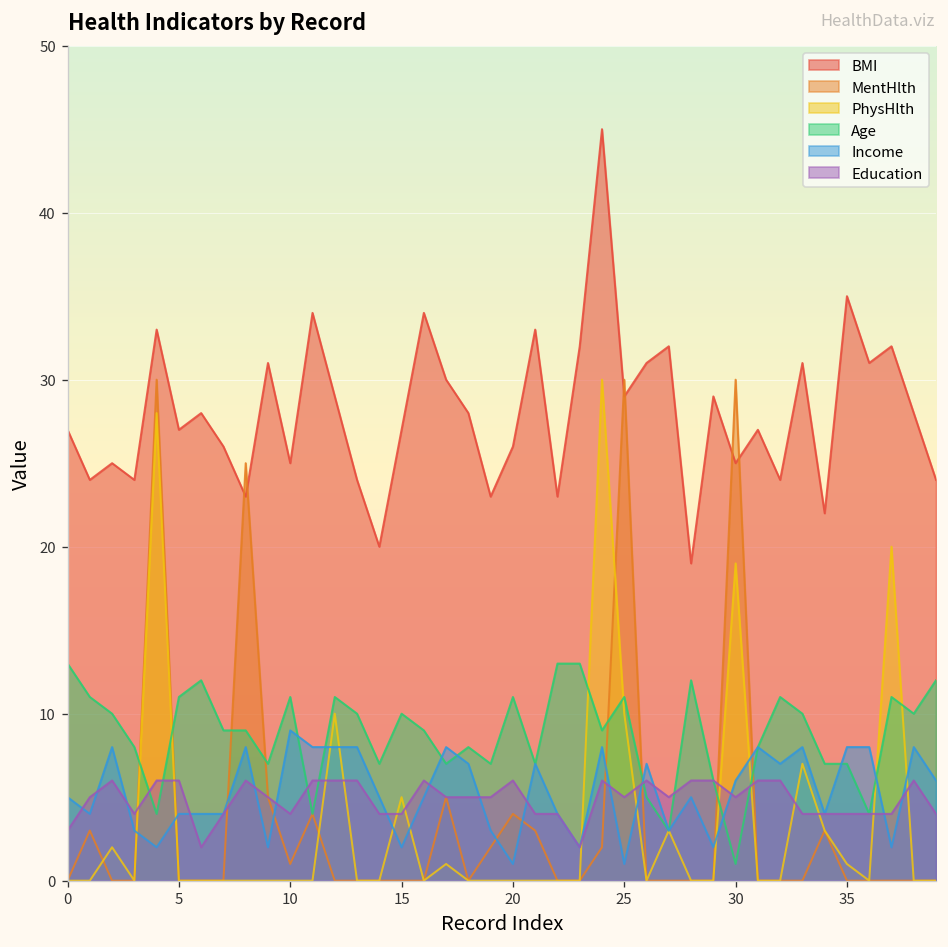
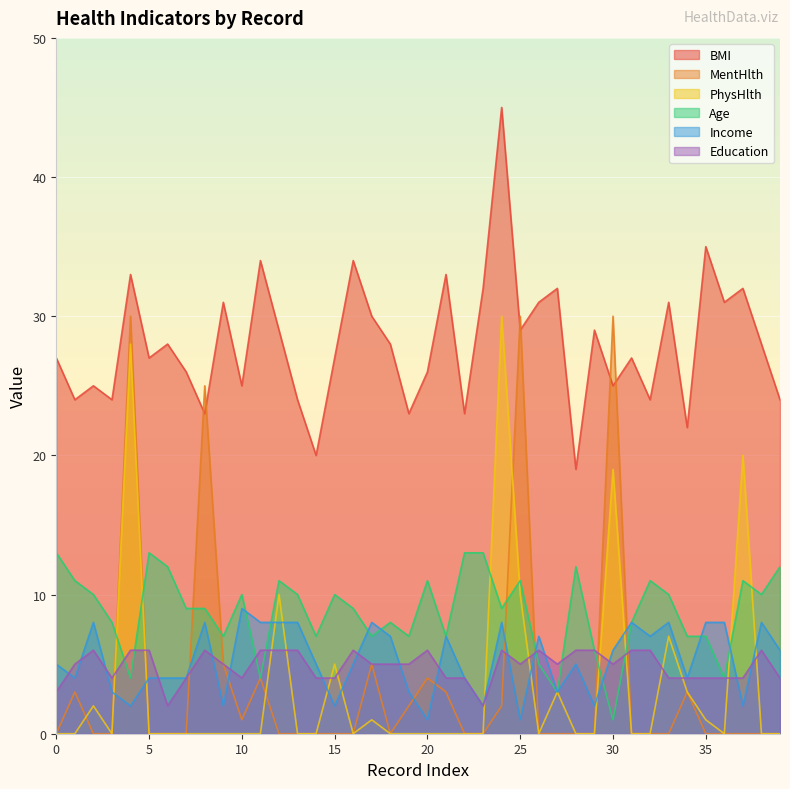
Age, 5: 11 -> 13
Age, 10: 11 -> 10
